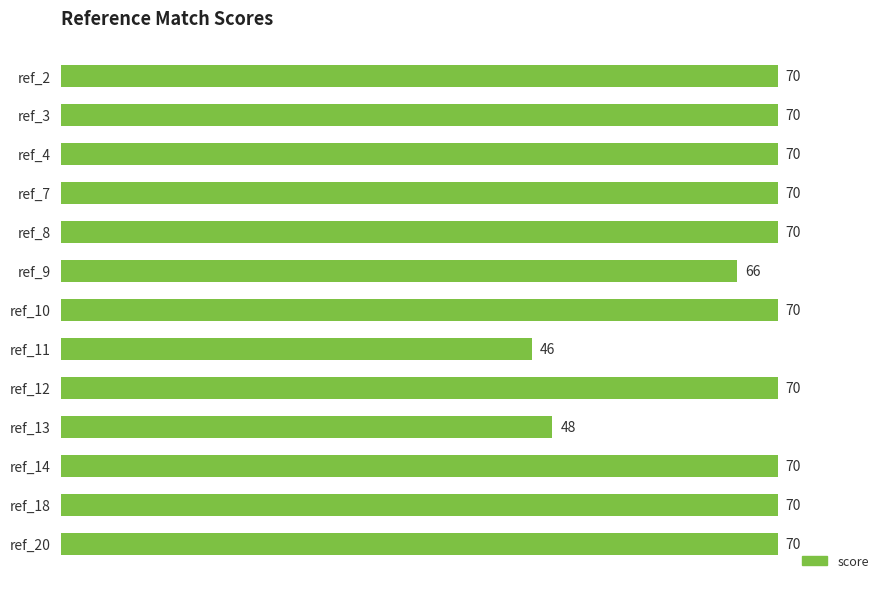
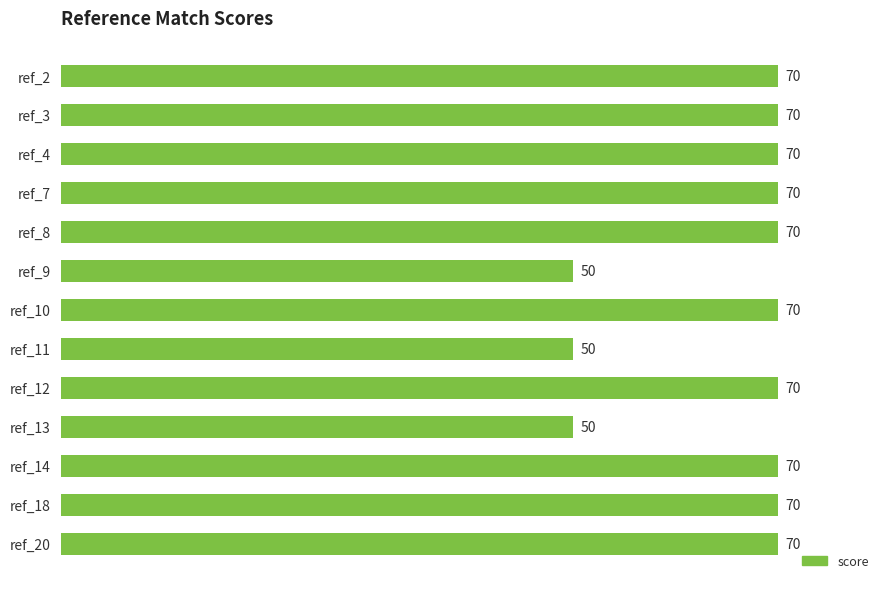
ref_9: 66 -> 50
ref_11: 46 -> 50
ref_13: 48 -> 50
